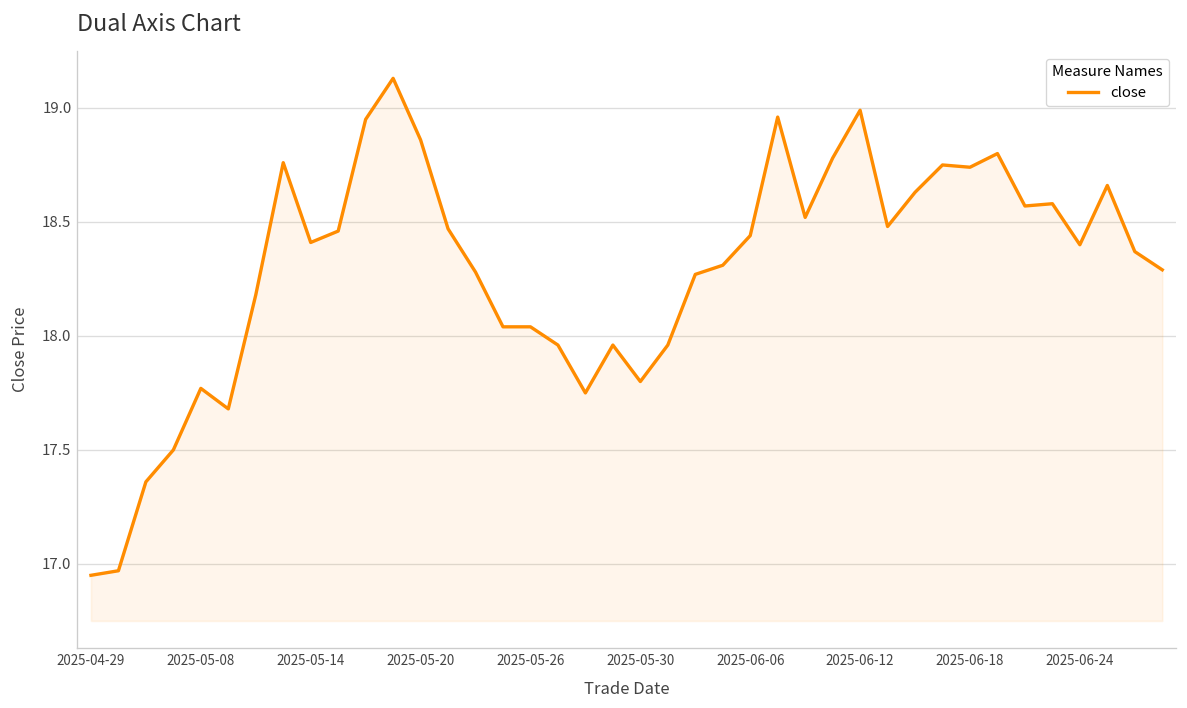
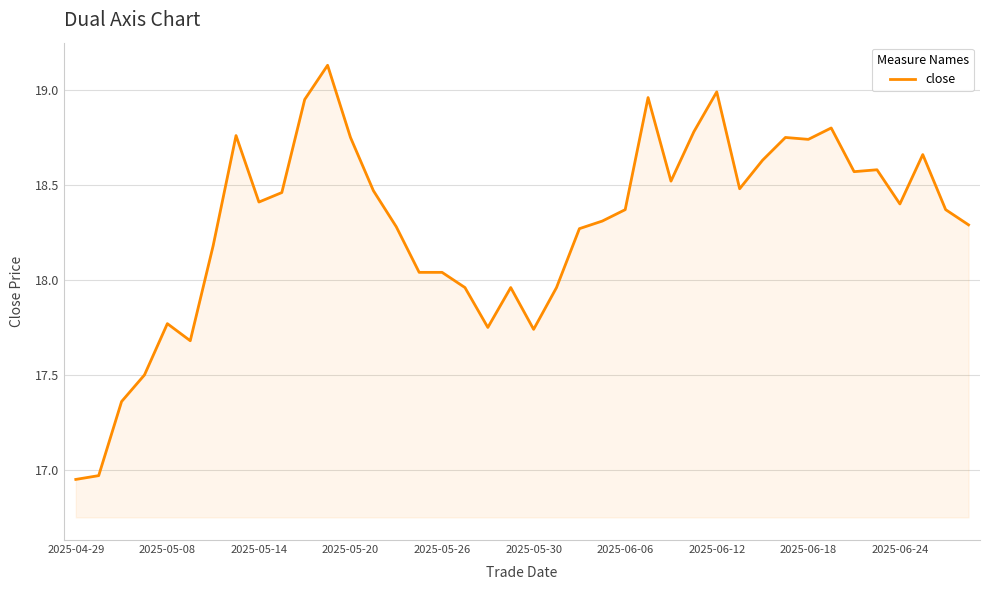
2025-05-20: 18.86 -> 18.75
2025-05-30: 17.80 -> 17.74
2025-06-06: 18.44 -> 18.37
